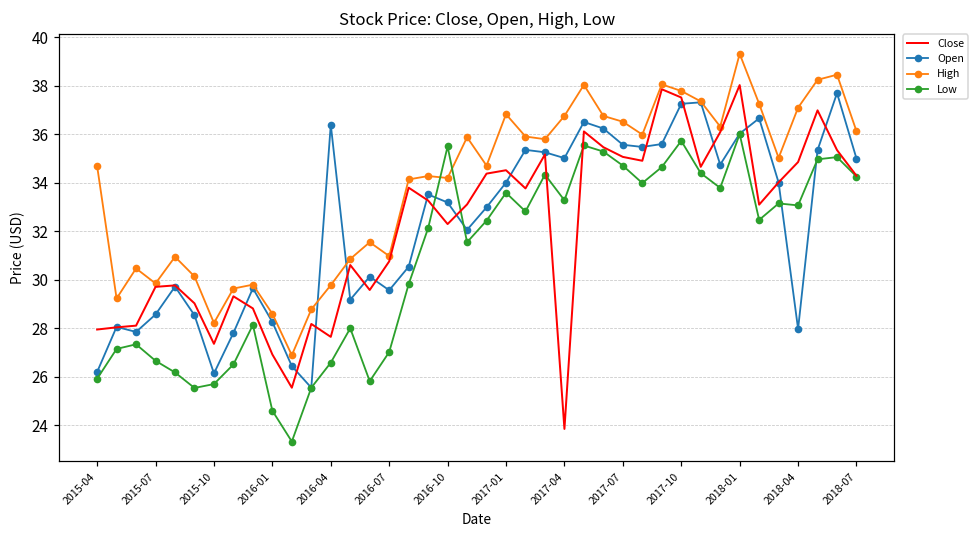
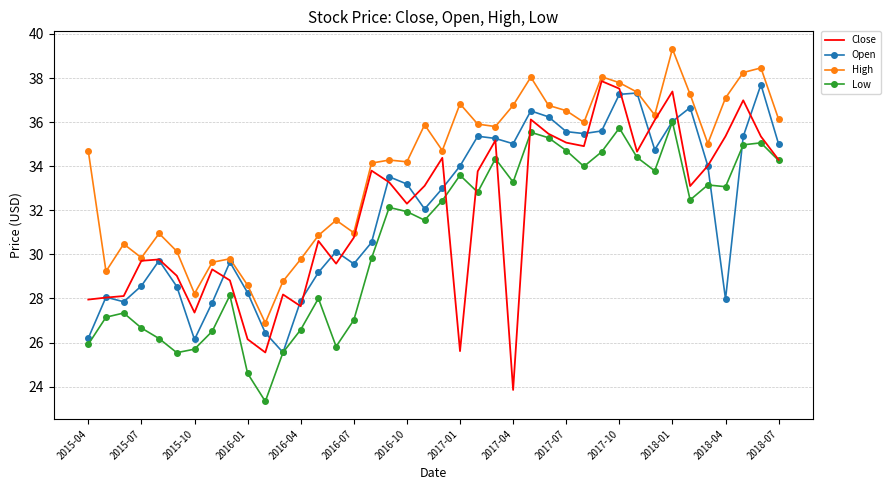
Close, 2016-01: 26.9 -> 26.2
Open, 2016-04: 36.4 -> 27.9
Low, 2016-10: 35.5 -> 31.9
Close, 2017-01: 34.5 -> 25.6
Close, 2018-01: 38.0 -> 37.4
Close, 2018-04: 34.9 -> 35.4
